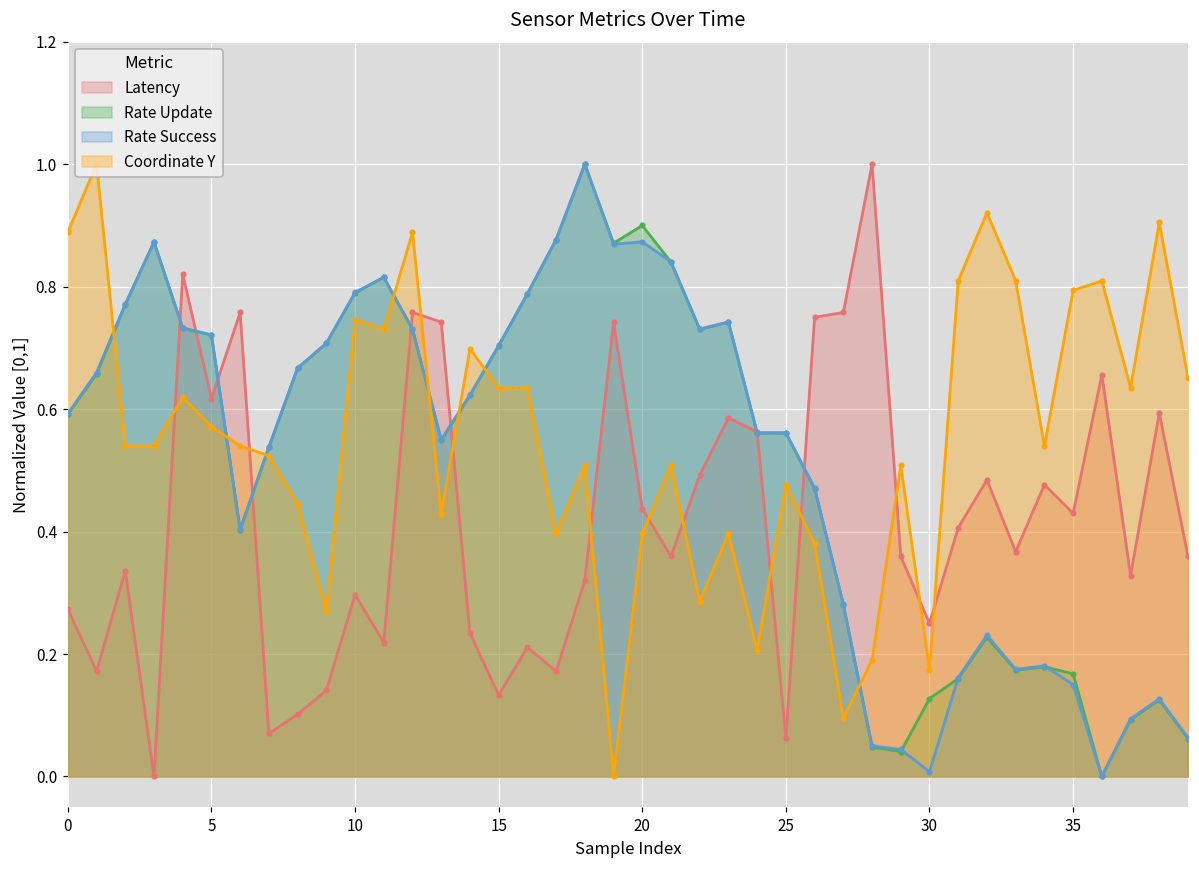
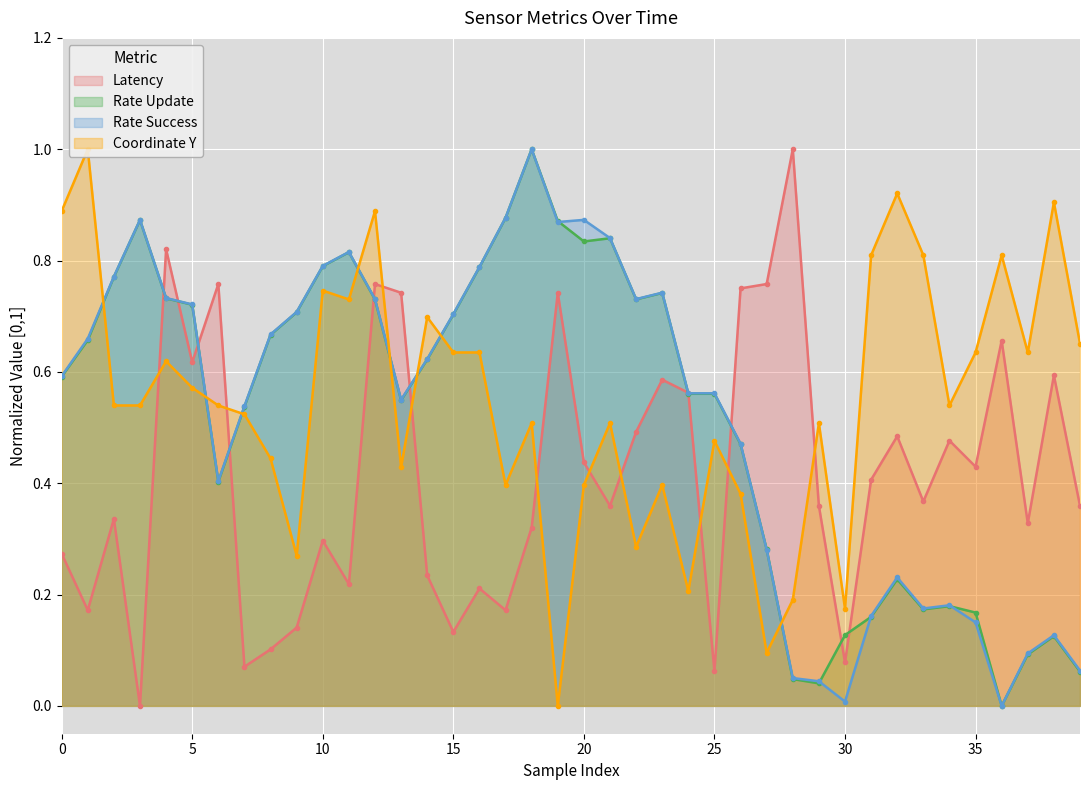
Rate Update, 20: 0.90 -> 0.83
Latency, 30: 0.25 -> 0.08
Coordinate Y, 35: 0.79 -> 0.63
